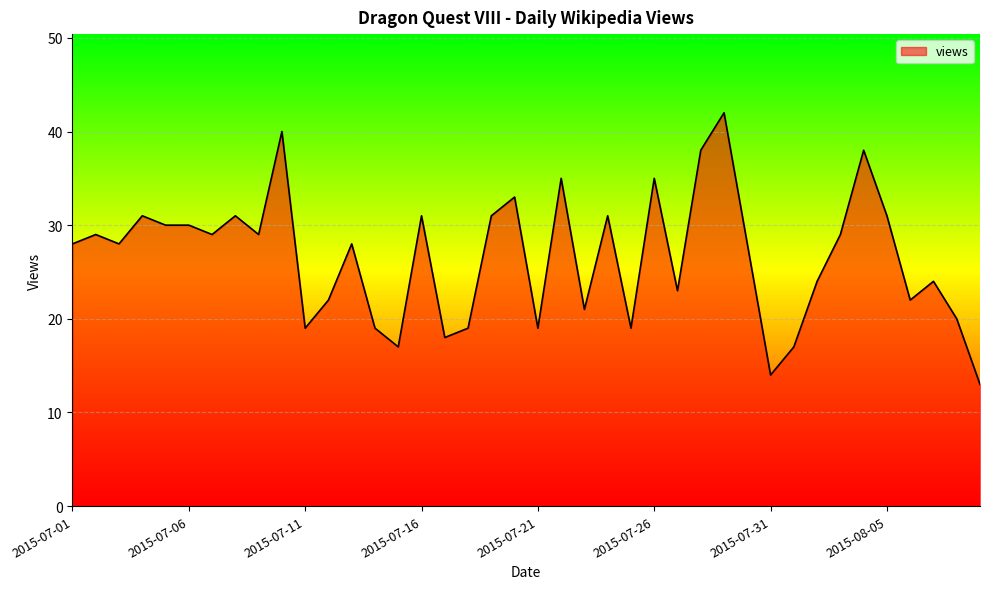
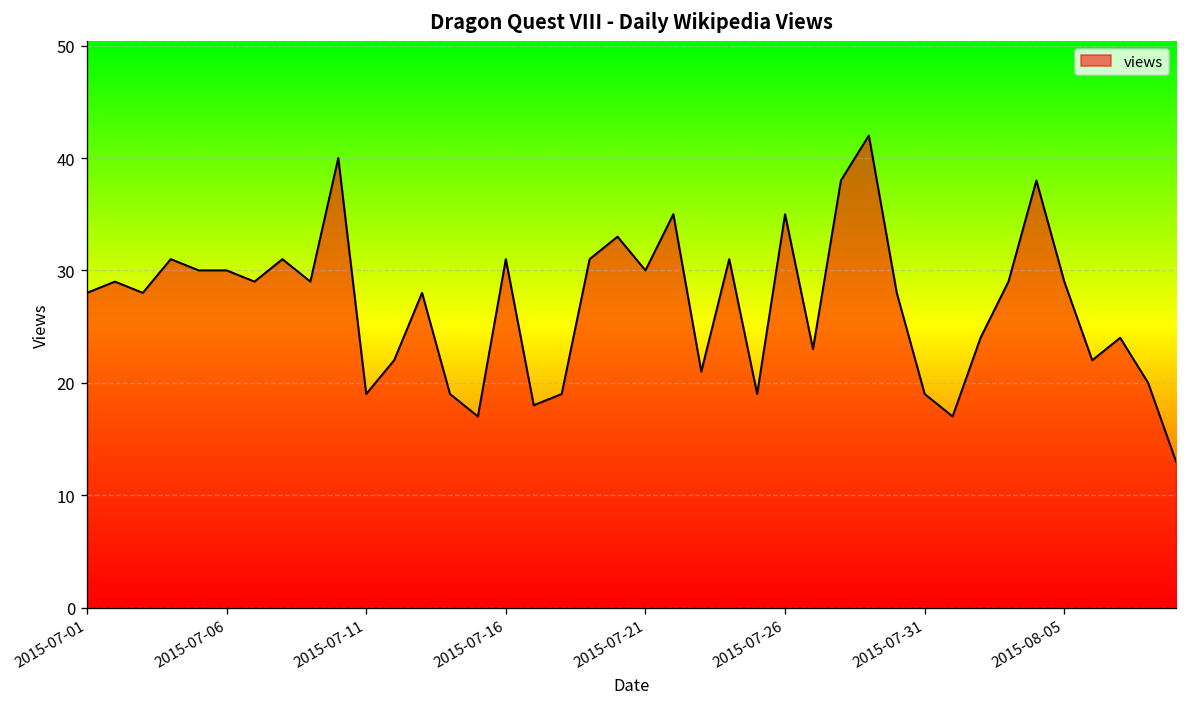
2015-07-21: 19 -> 30
2015-07-31: 14 -> 19
2015-08-05: 31 -> 29
